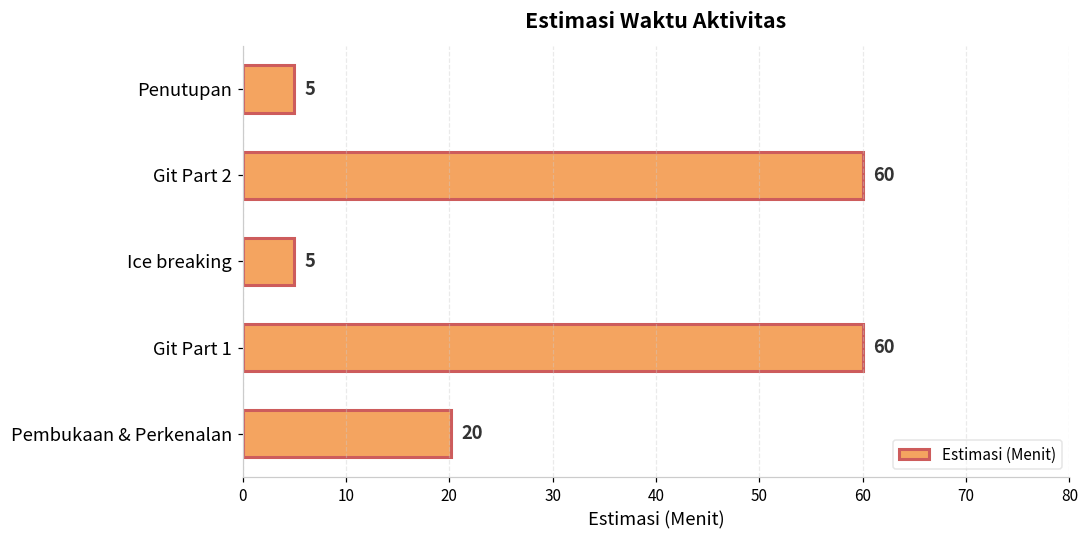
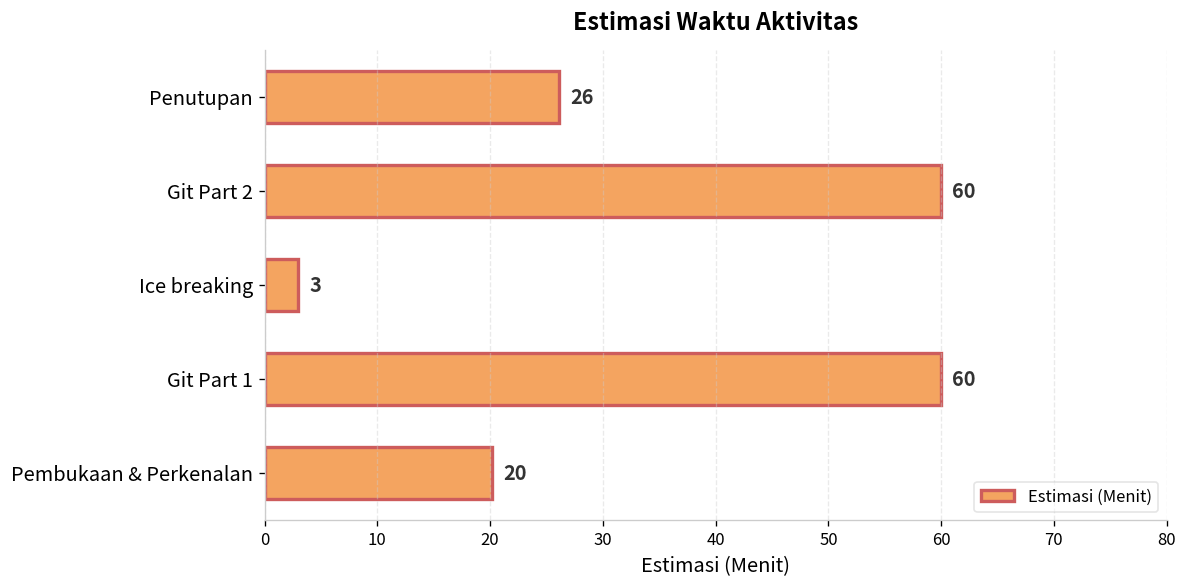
Penutupan: 5 -> 26
Ice breaking: 5 -> 3
